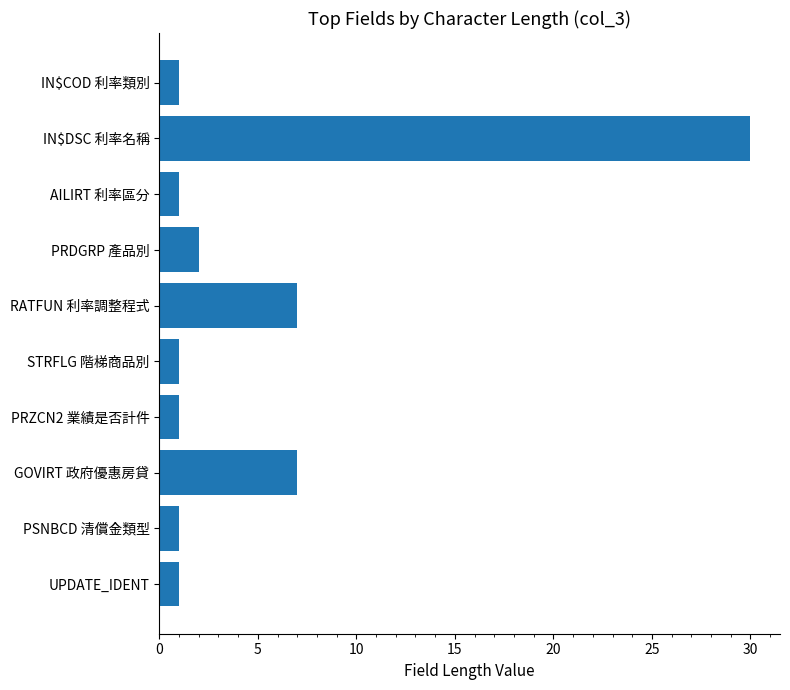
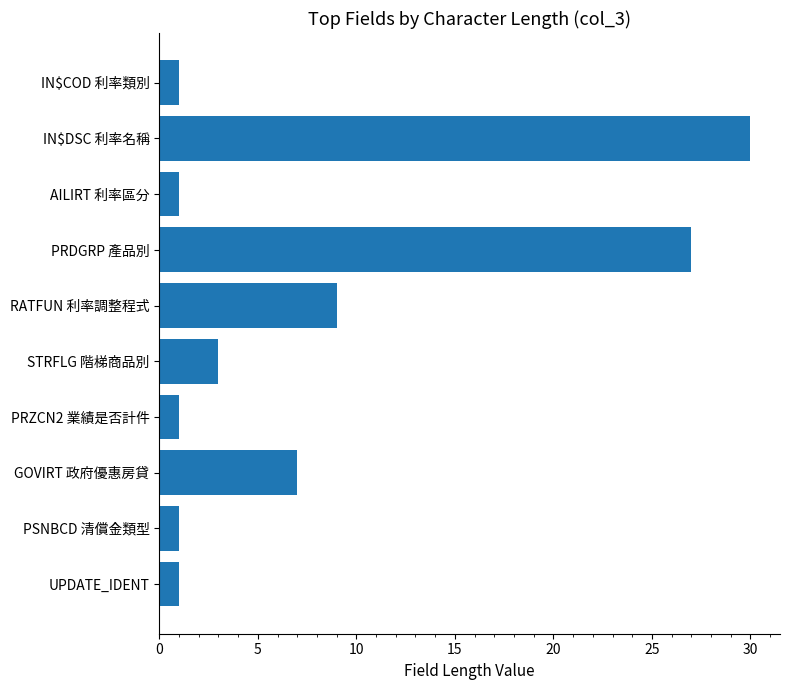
PRDGRP 產品別: 2 -> 27
RATFUN 利率調整程式: 7 -> 9
STRFLG 階梯商品別: 1 -> 3
